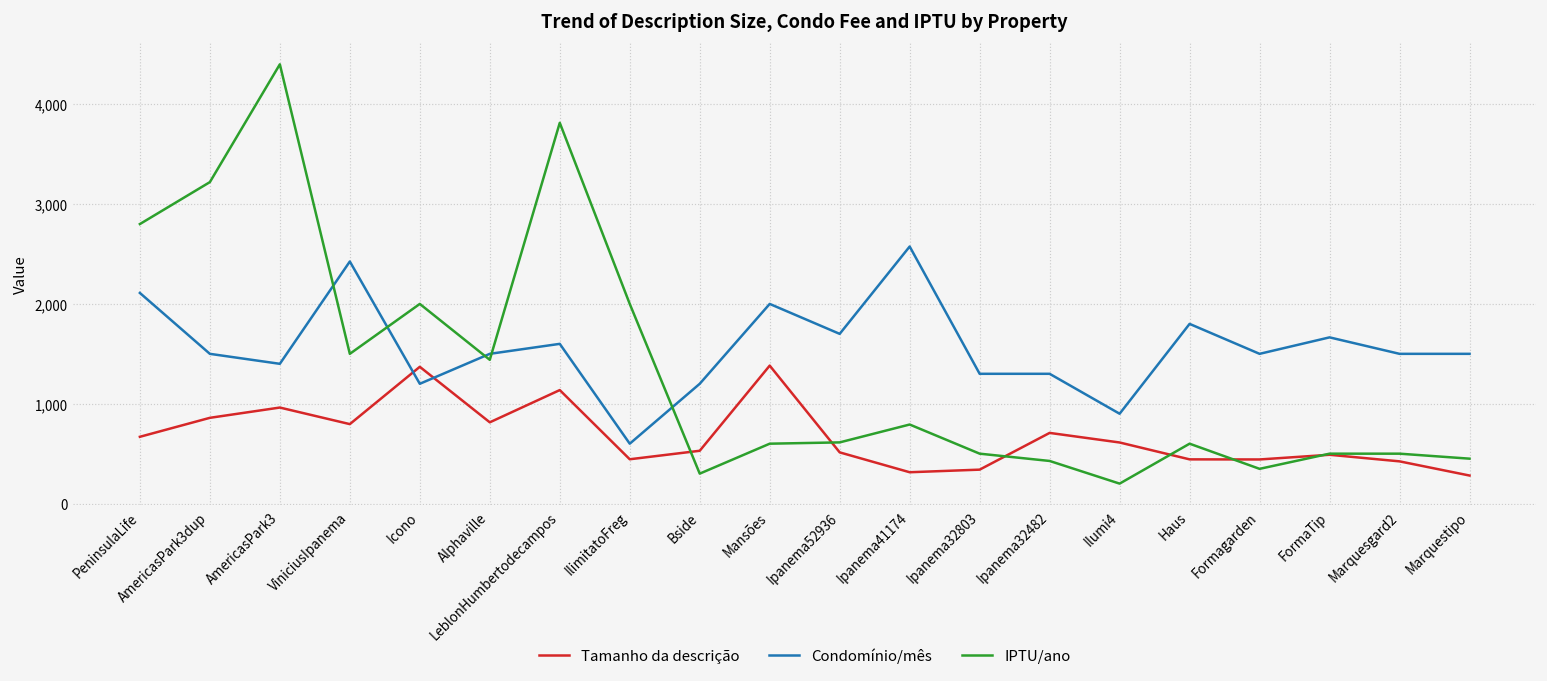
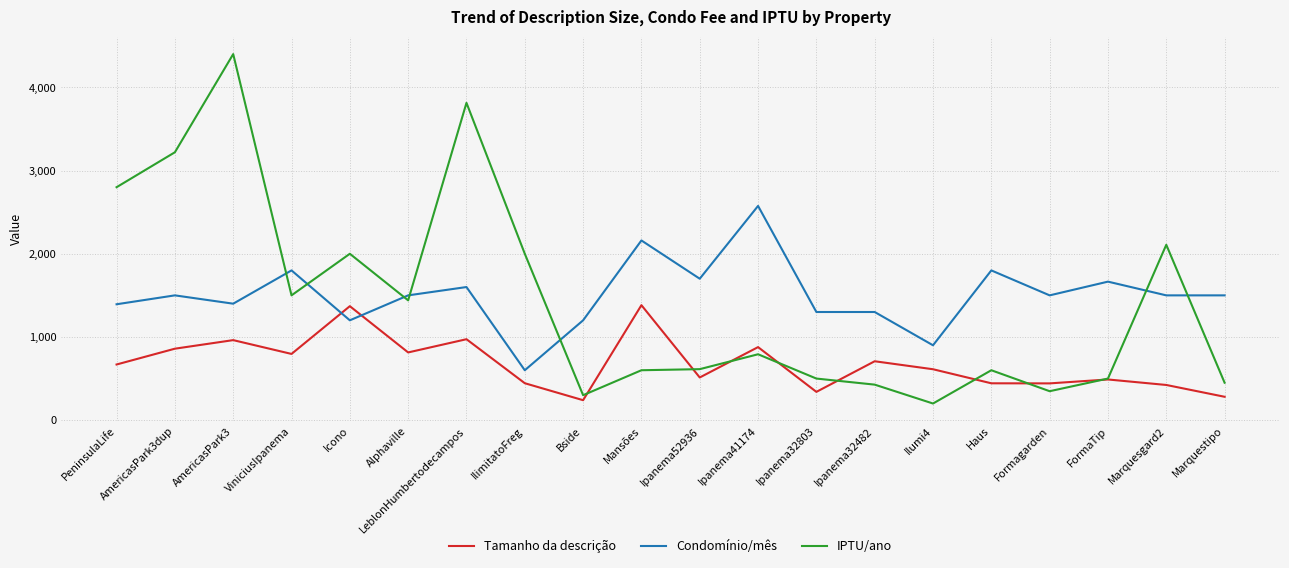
Condomínio/mês, PeninsulaLife: 2,100 -> 1,400
Condomínio/mês, ViniciusIpanema: 2,400 -> 1,800
Tamanho da descrição, LeblonHumbertodecampos: 1,100 -> 1,000
Tamanho da descrição, Bside: 500 -> 200
Condomínio/mês, Mansões: 2,000 -> 2,200
Tamanho da descrição, Ipanema41174: 300 -> 900
IPTU/ano, Marquesgard2: 500 -> 2,100
